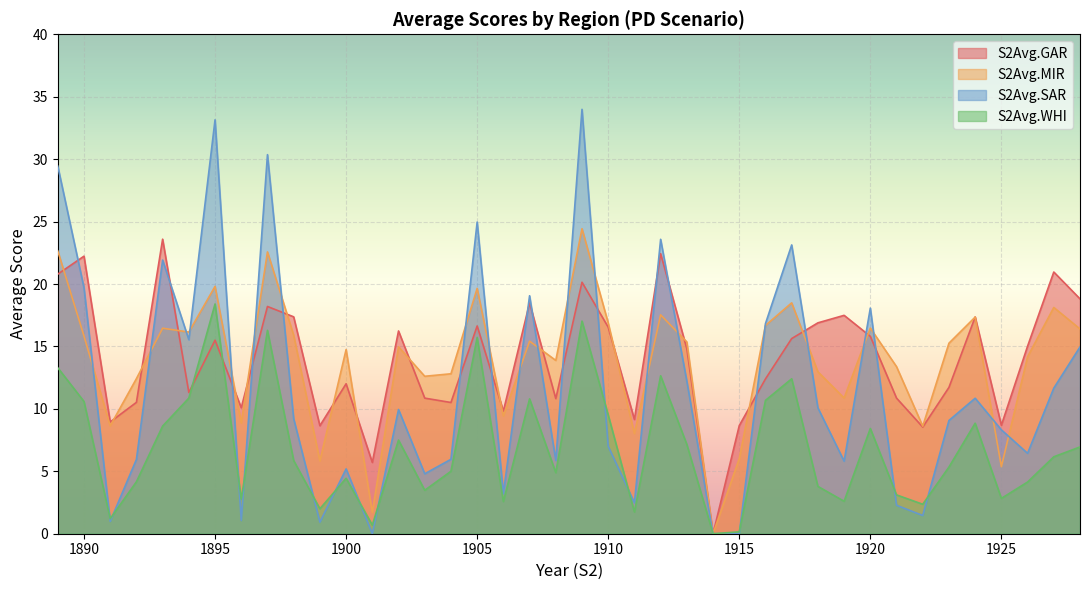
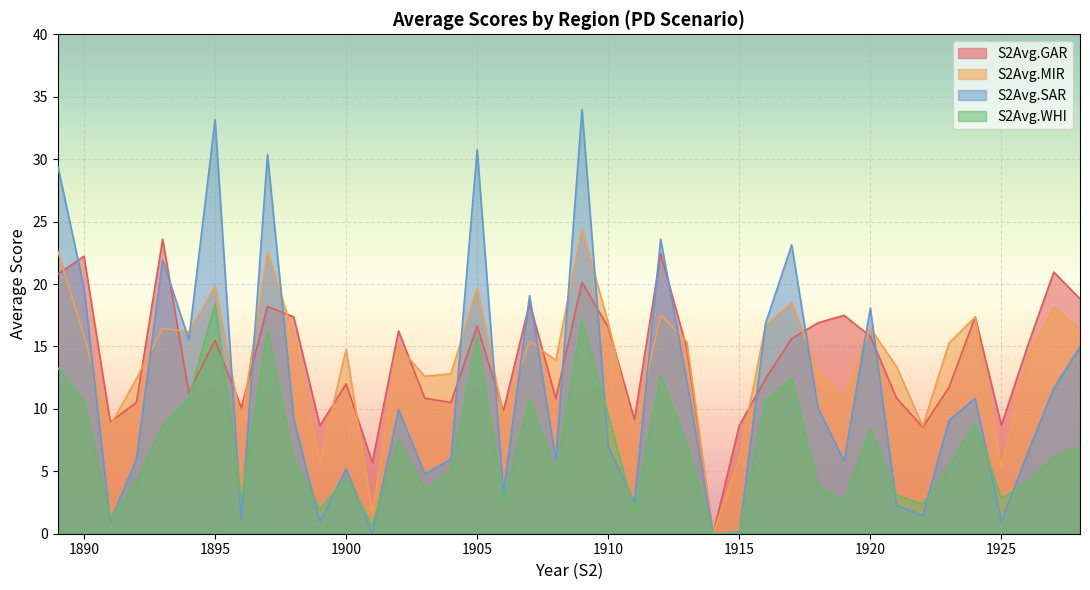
S2Avg.SAR, 1905: 25.0 -> 30.8
S2Avg.SAR, 1925: 8.3 -> 1.0
